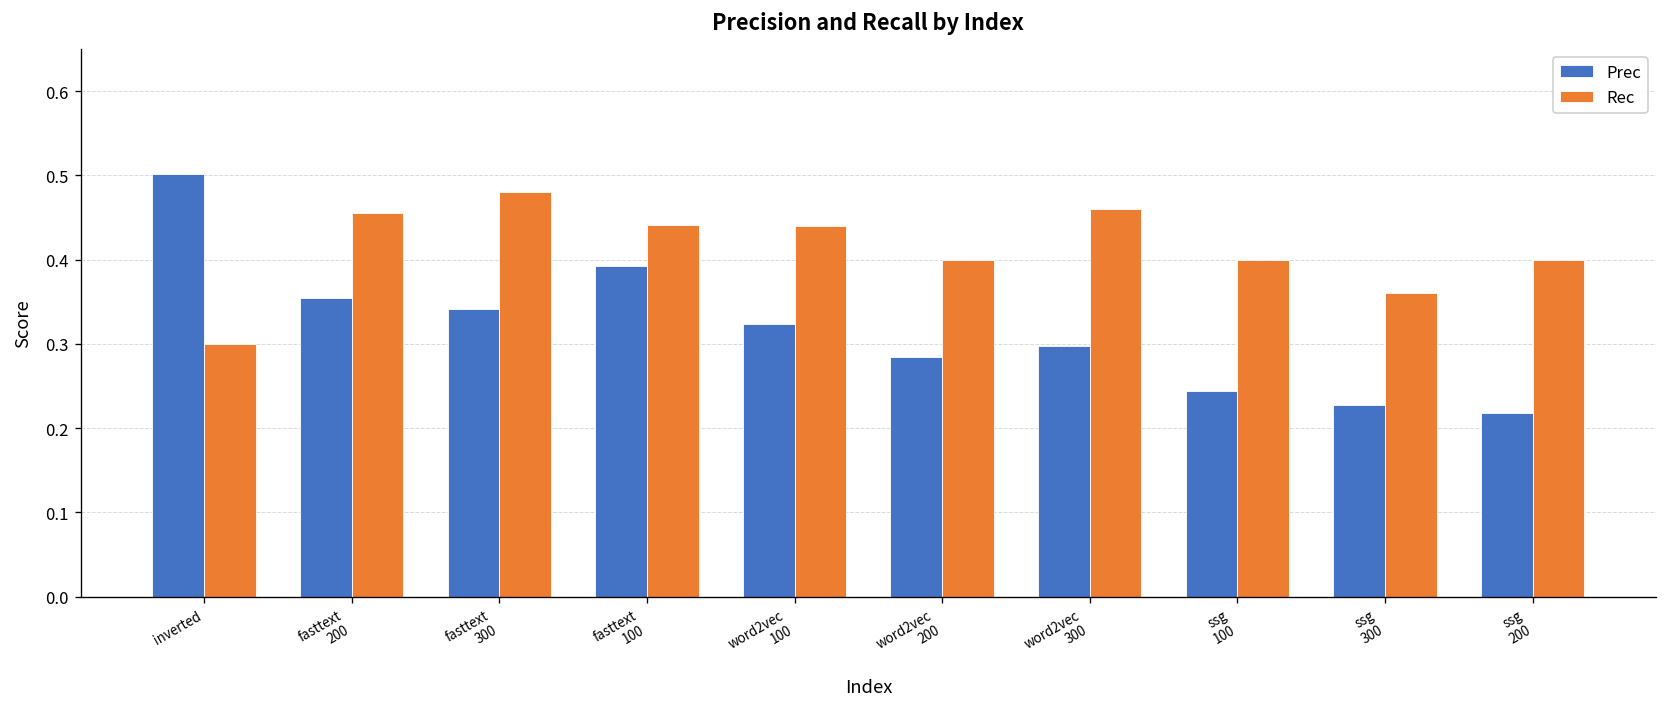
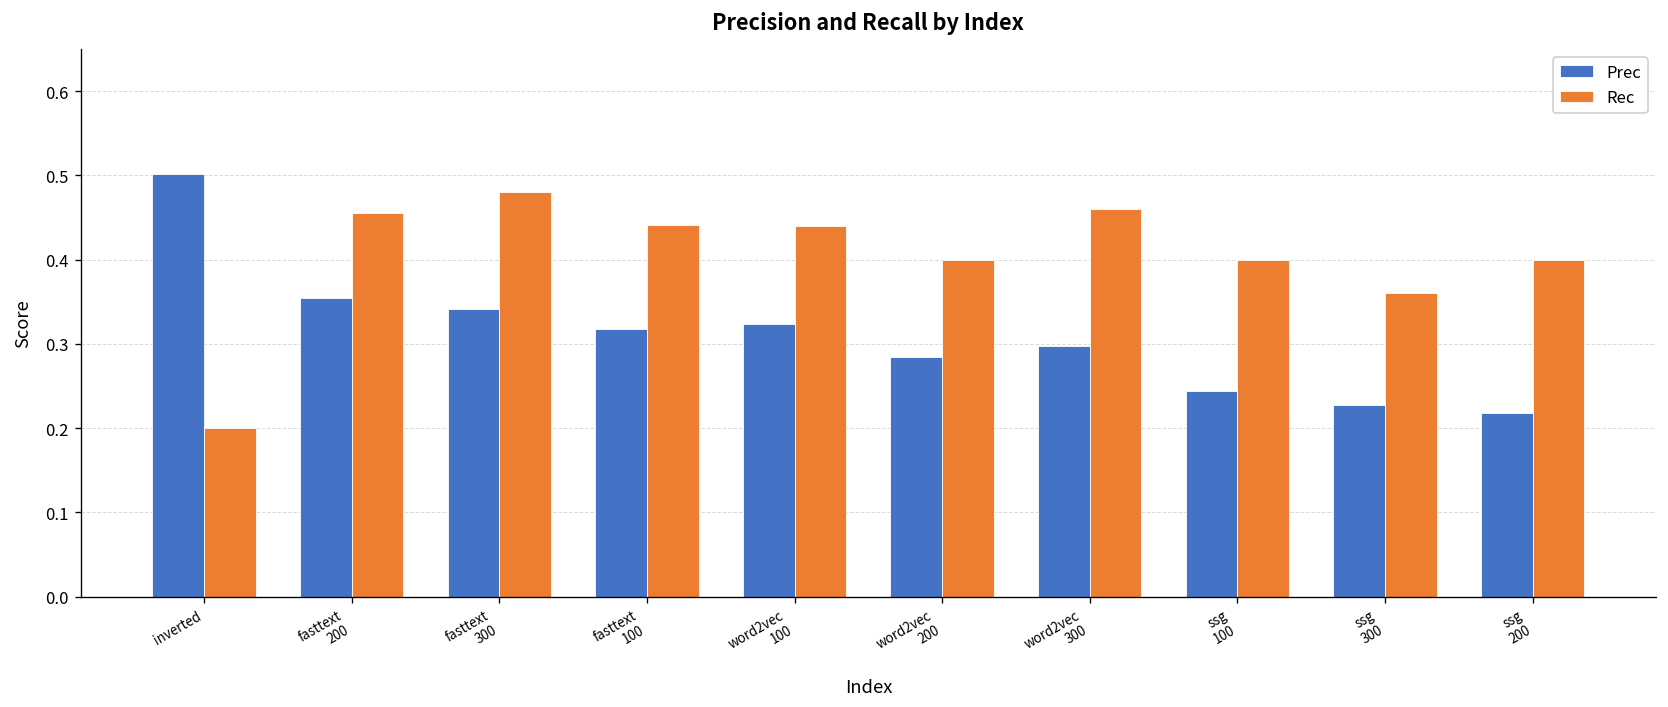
Rec, inverted: 0.3 -> 0.2
Prec, fasttext 100: 0.39 -> 0.32
